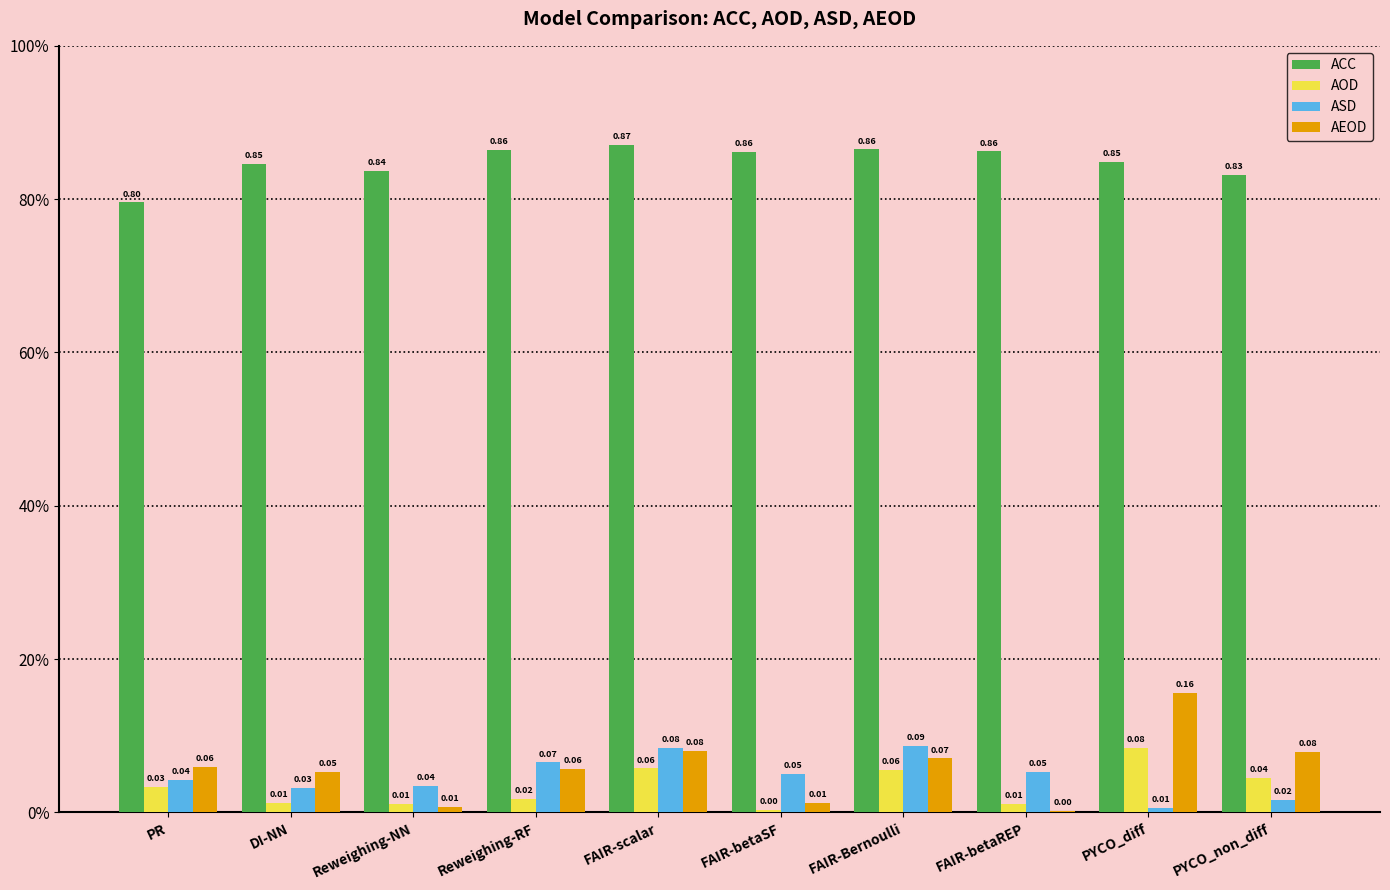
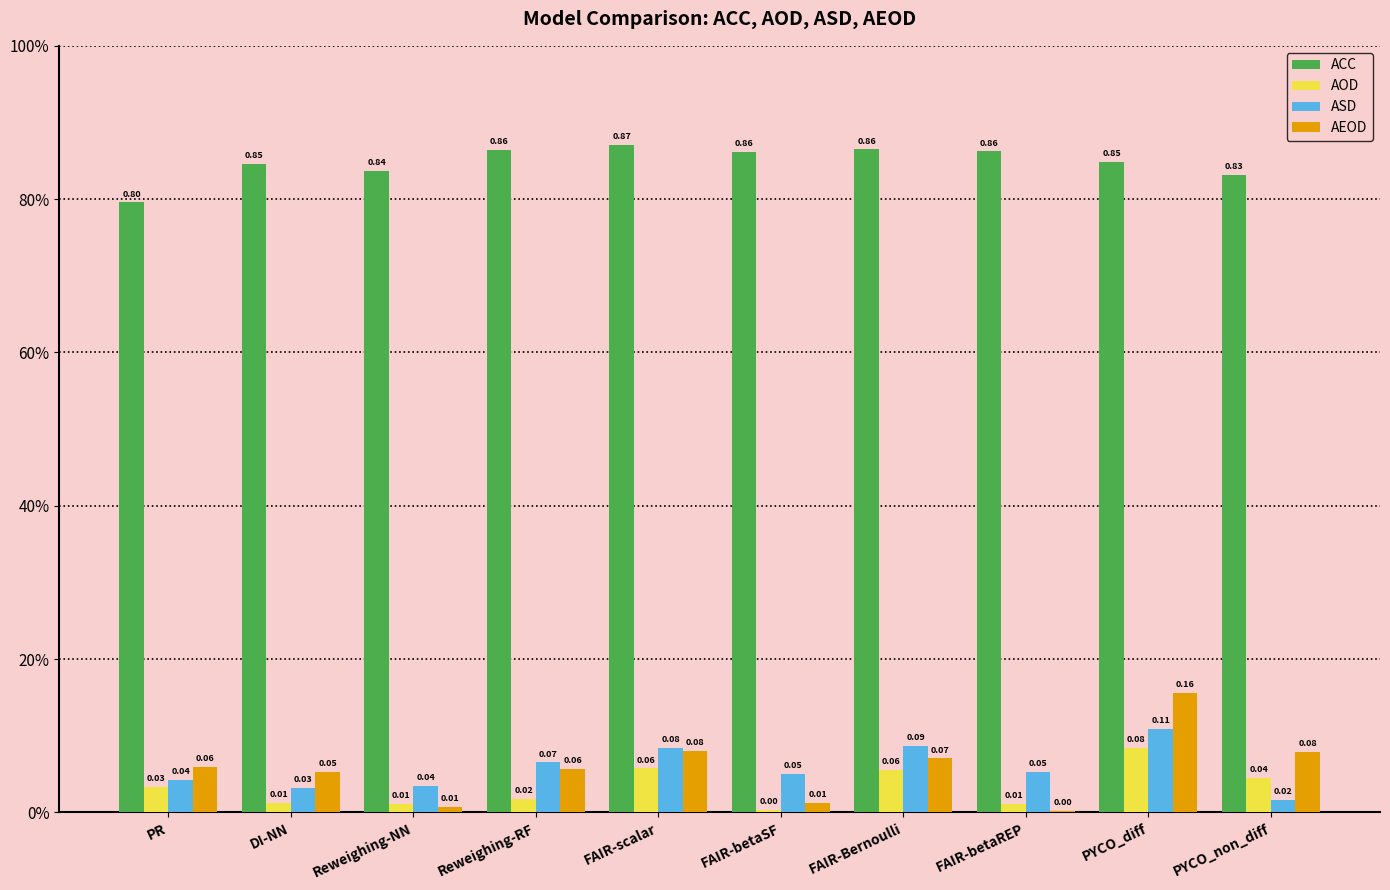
ASD, PYCO_diff: 0.01 -> 0.11
